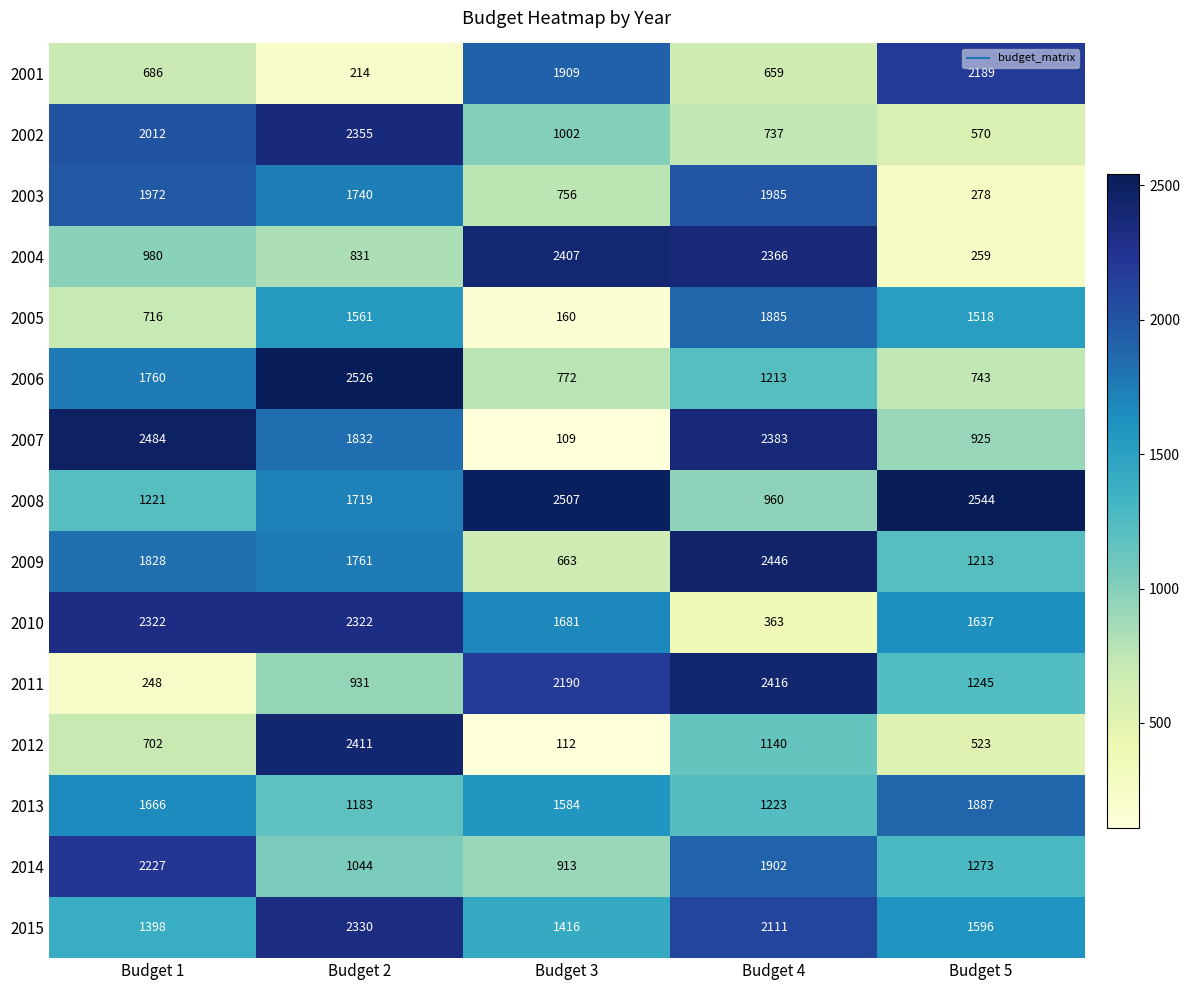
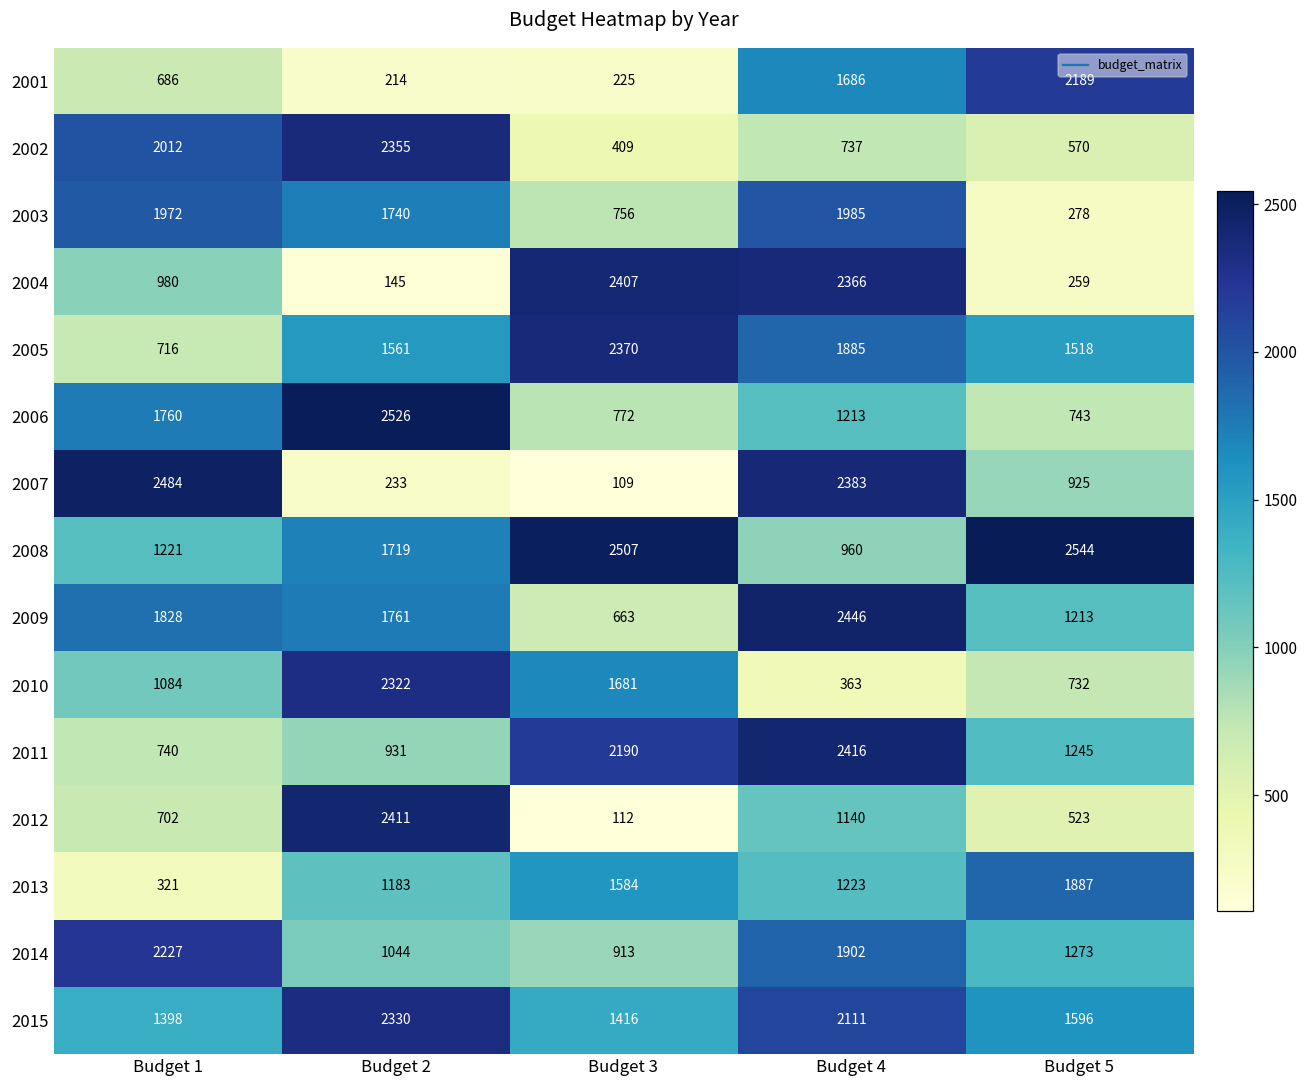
2001, Budget 3: 1909 -> 225
2001, Budget 4: 659 -> 1686
2002, Budget 3: 1002 -> 409
2004, Budget 2: 831 -> 145
2005, Budget 3: 160 -> 2370
2007, Budget 2: 1832 -> 233
2010, Budget 1: 2322 -> 1084
2010, Budget 5: 1637 -> 732
2011, Budget 1: 248 -> 740
2013, Budget 1: 1666 -> 321
